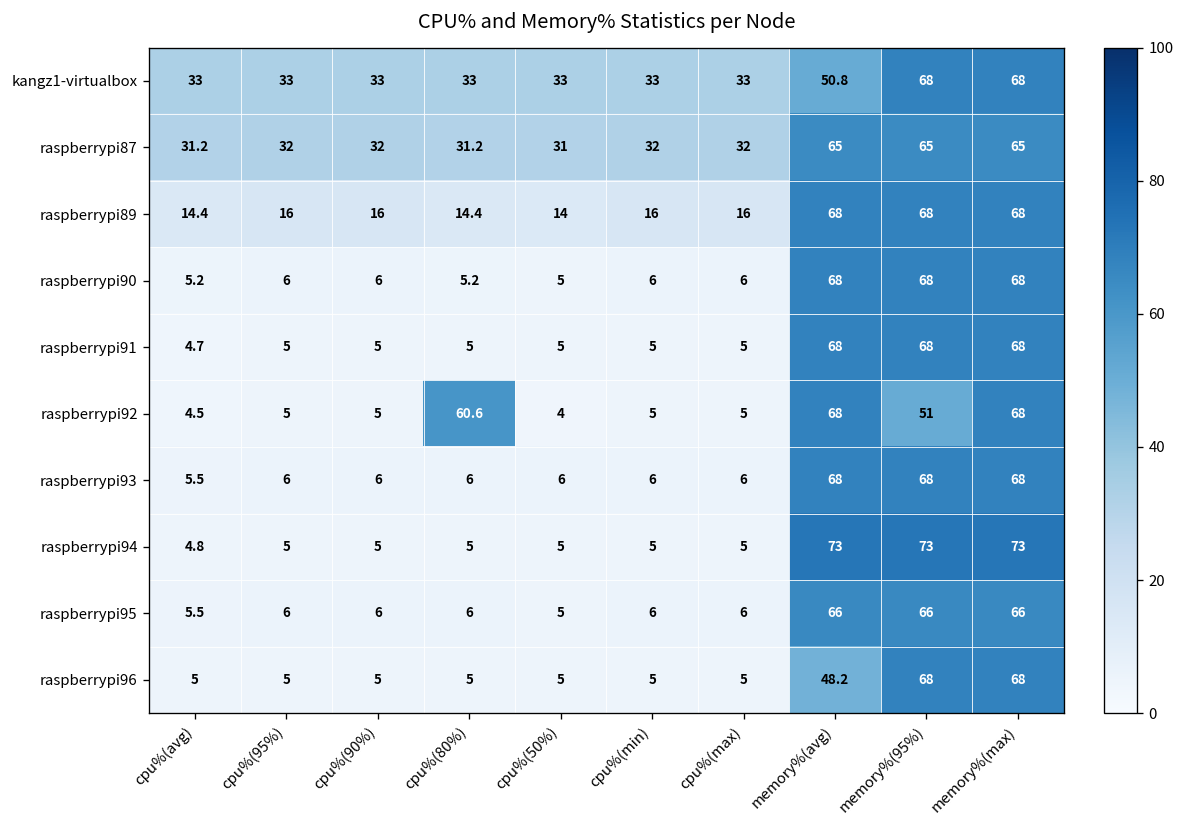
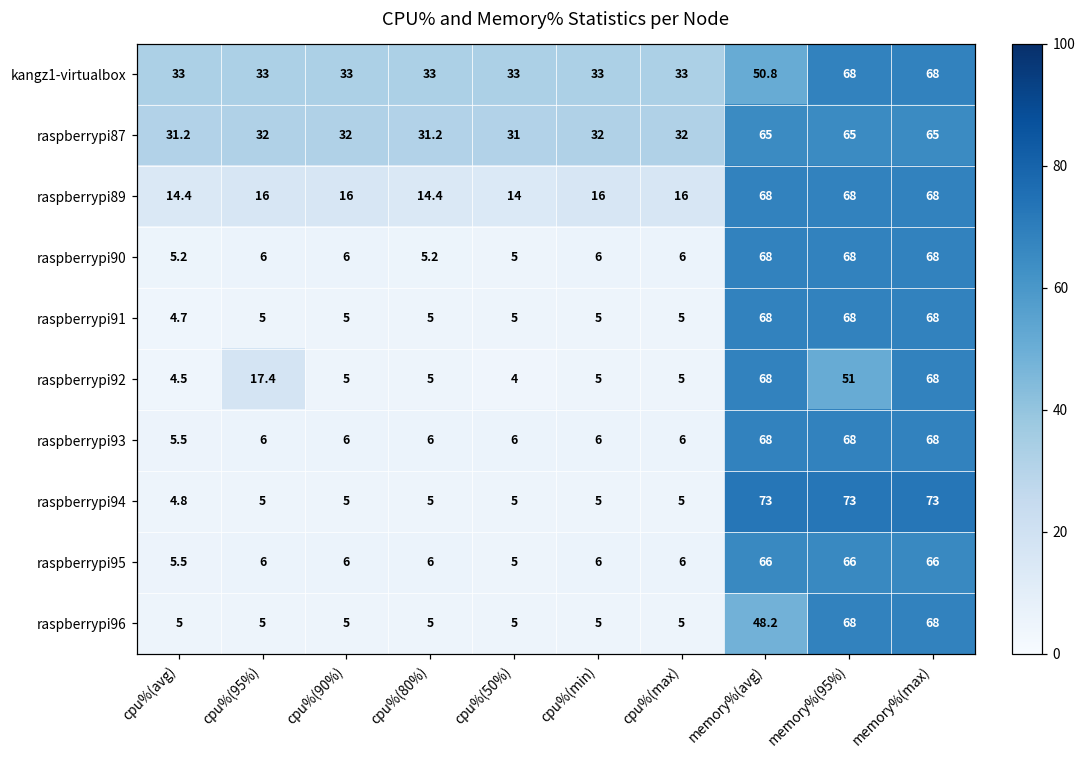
raspberrypi92, cpu%(95%): 5 -> 17.4
raspberrypi92, cpu%(80%): 60.6 -> 5
